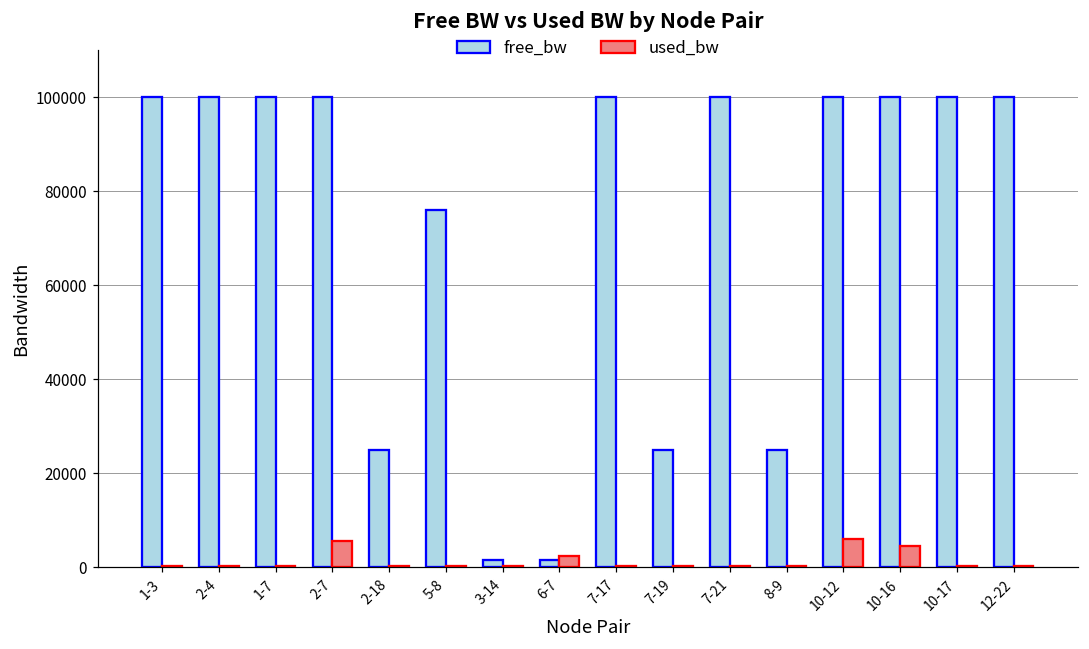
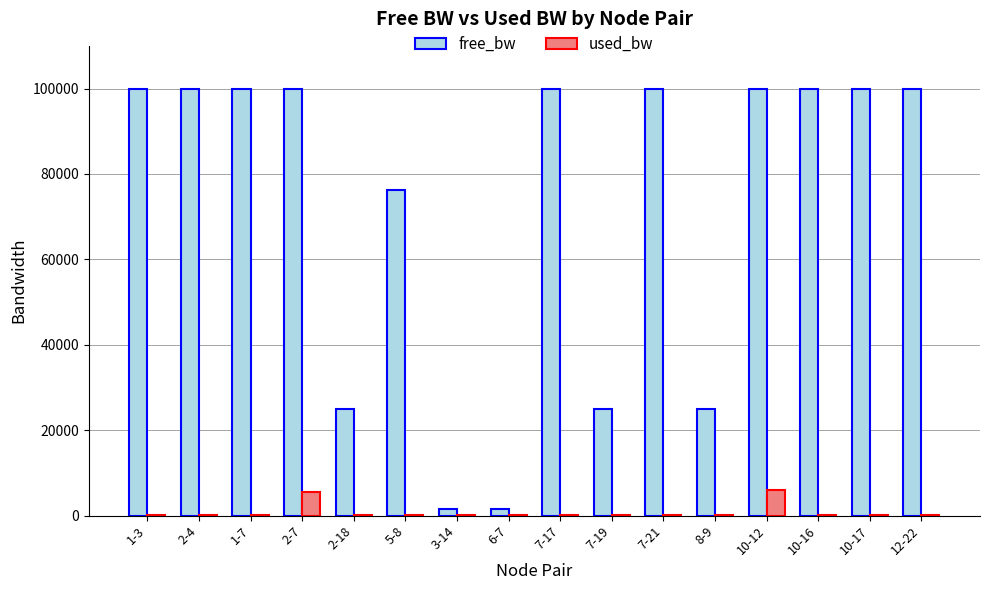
used_bw, 6-7: 2000 -> 0
used_bw, 10-16: 4000 -> 0
